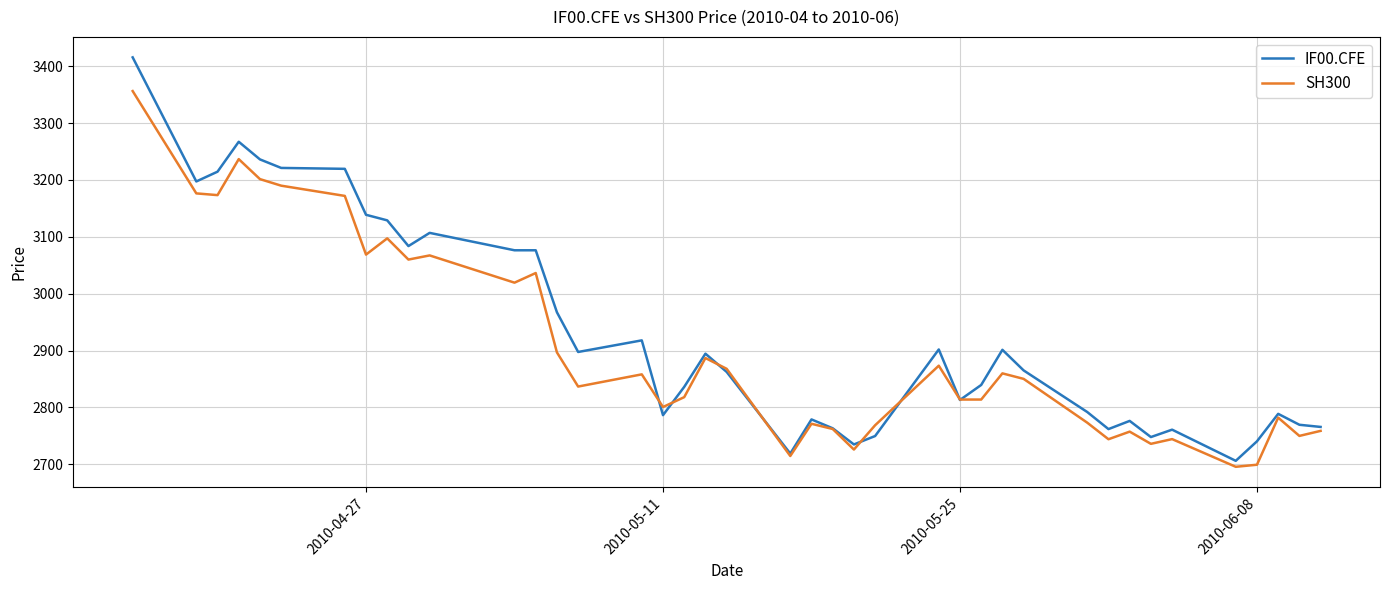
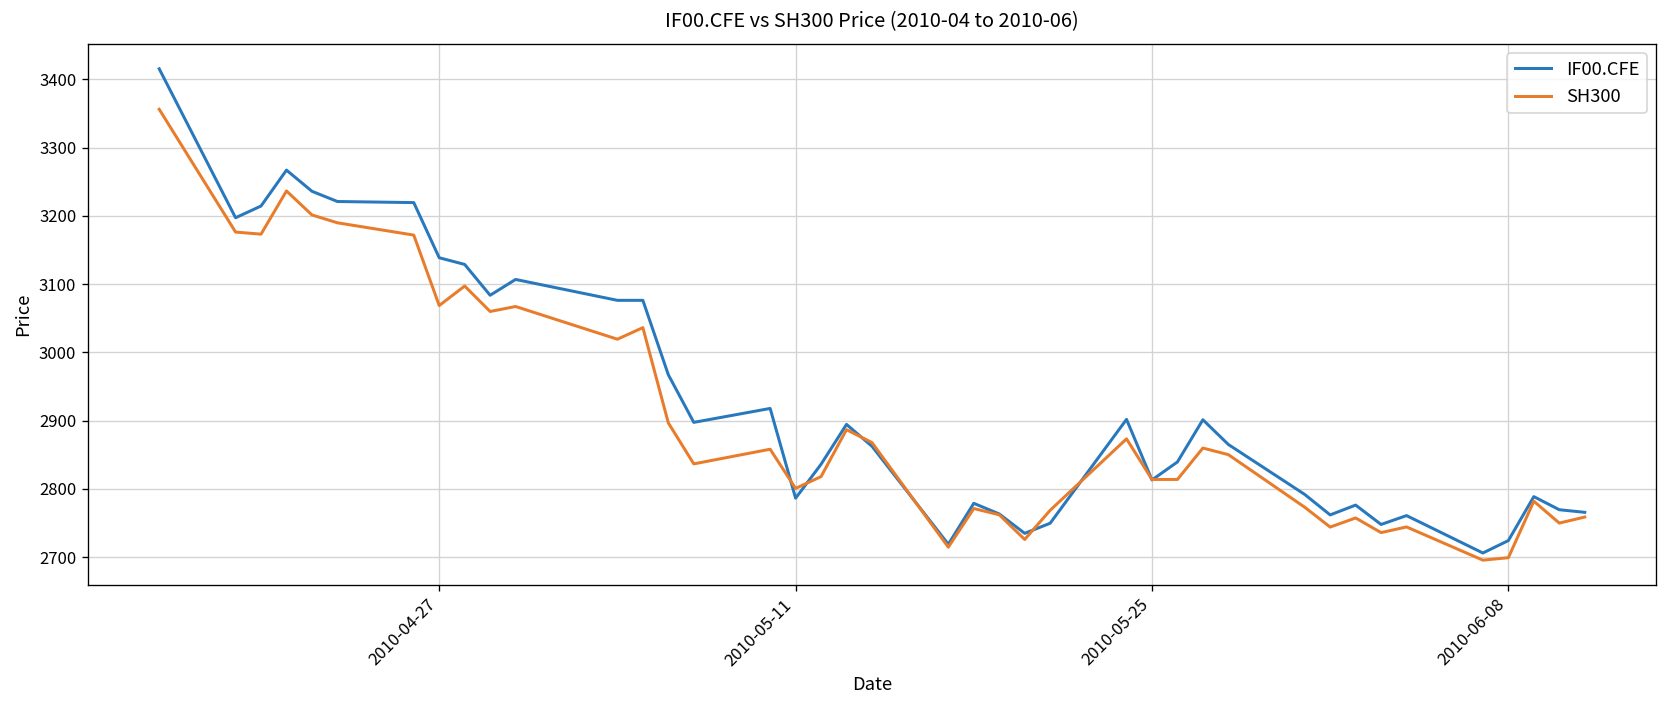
IF00.CFE, 2010-06-08: 2740 -> 2720
